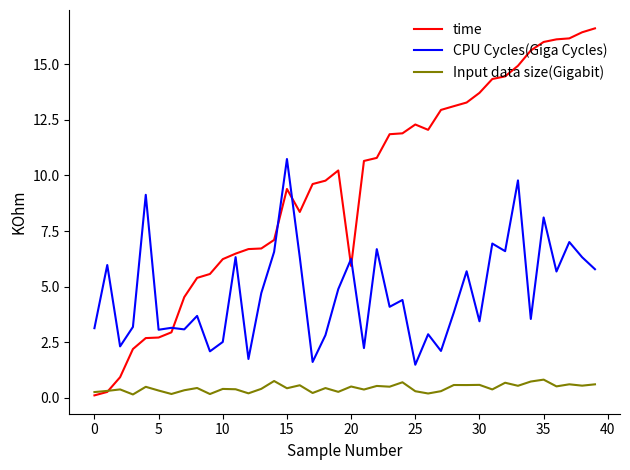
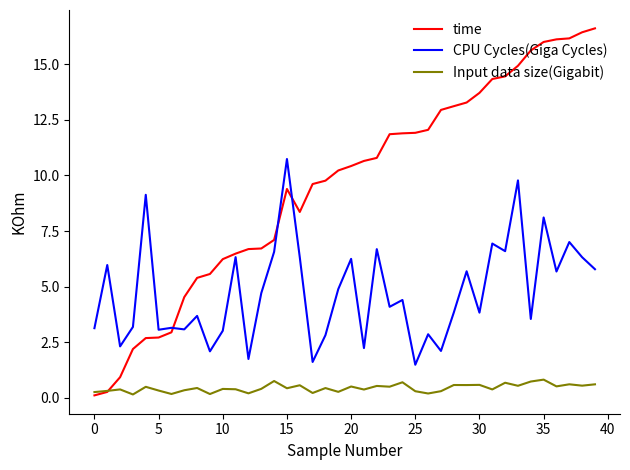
CPU Cycles(Giga Cycles), 10: 2.5 -> 3.0
time, 20: 5.9 -> 10.4
time, 25: 12.3 -> 11.9
CPU Cycles(Giga Cycles), 30: 3.4 -> 3.8
